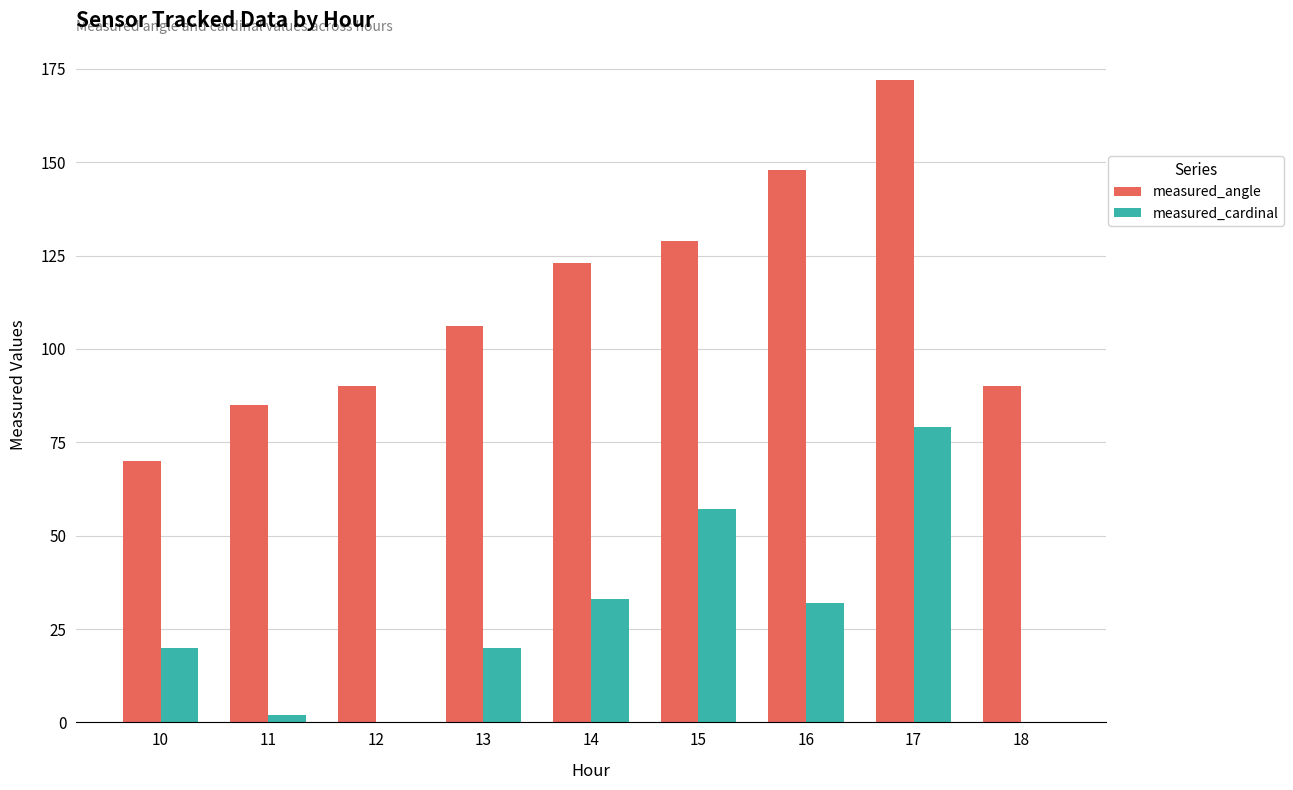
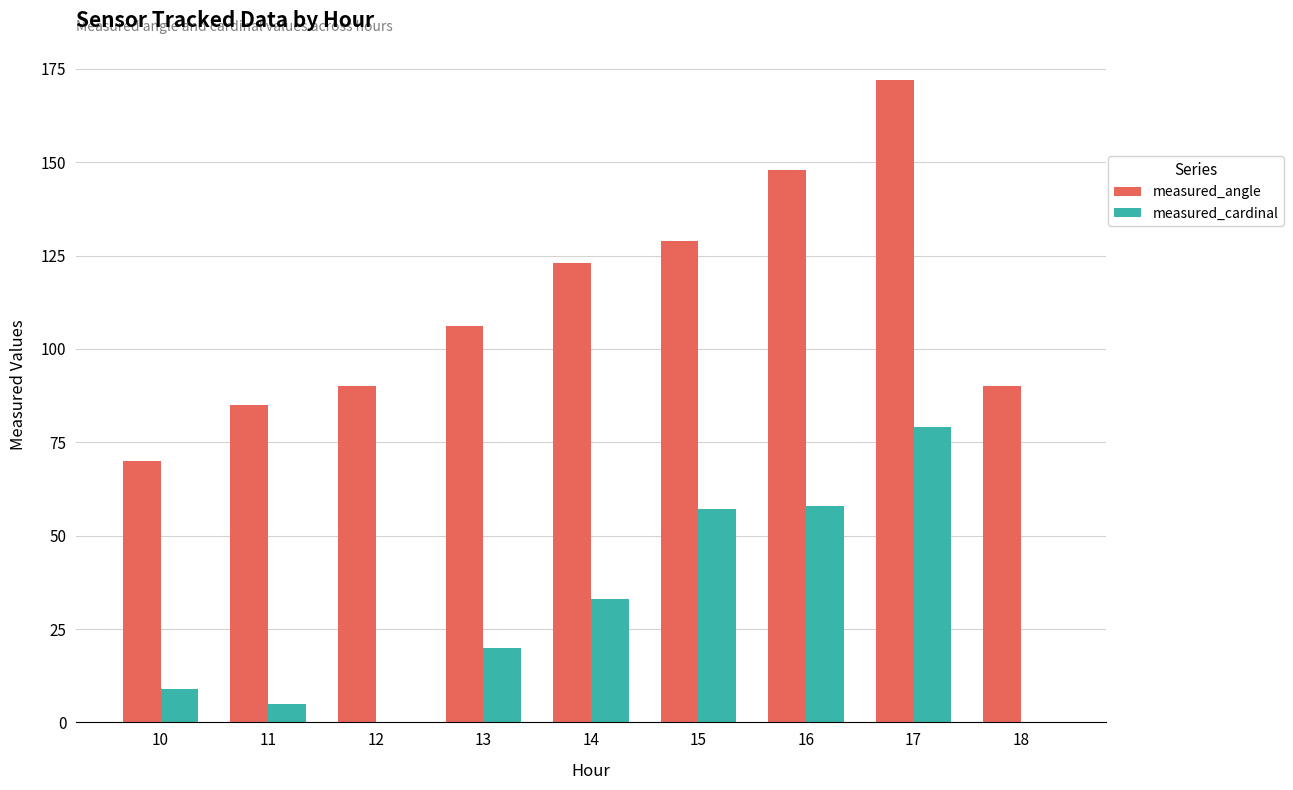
measured_cardinal, 10: 20 -> 9
measured_cardinal, 11: 2 -> 5
measured_cardinal, 16: 32 -> 58
